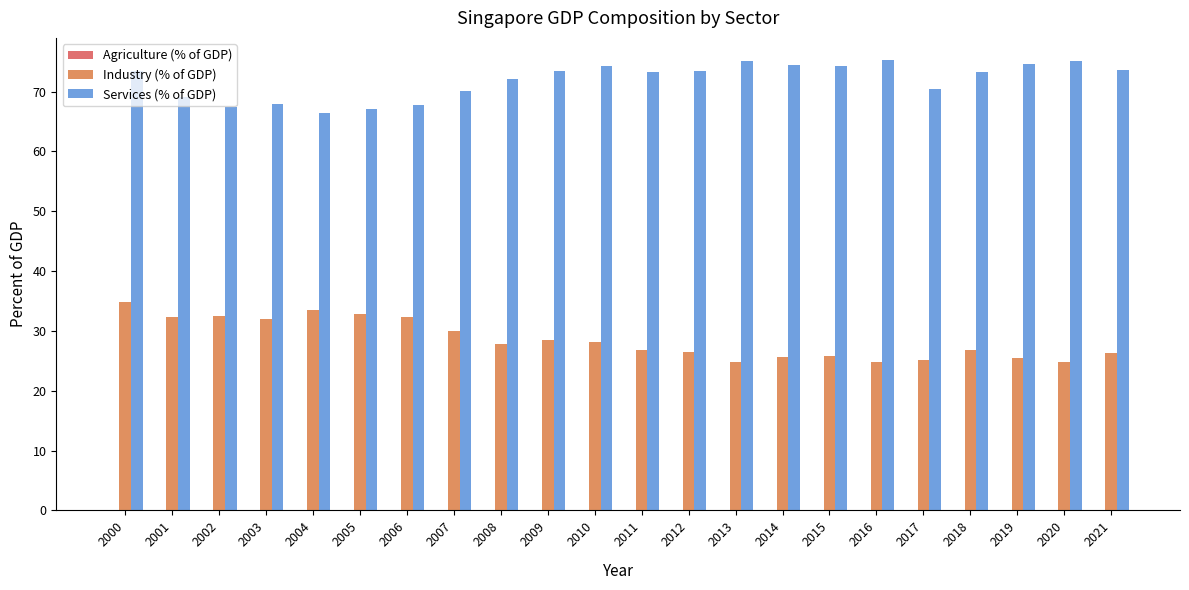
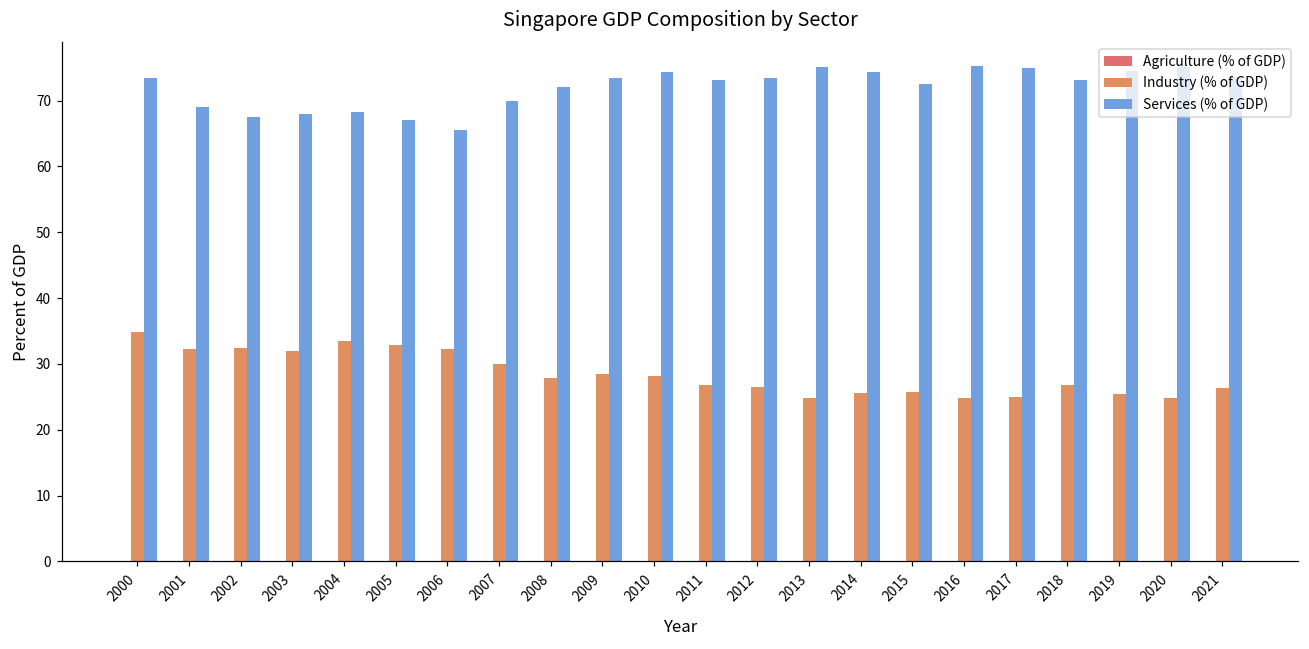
Services (% of GDP), 2004: 66 -> 68
Services (% of GDP), 2006: 68 -> 66
Services (% of GDP), 2015: 74 -> 73
Services (% of GDP), 2017: 70 -> 75
